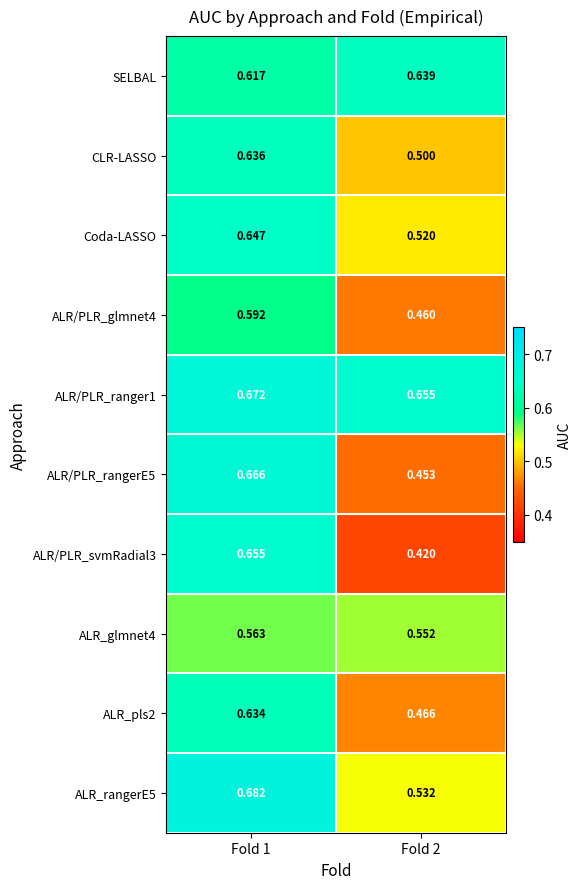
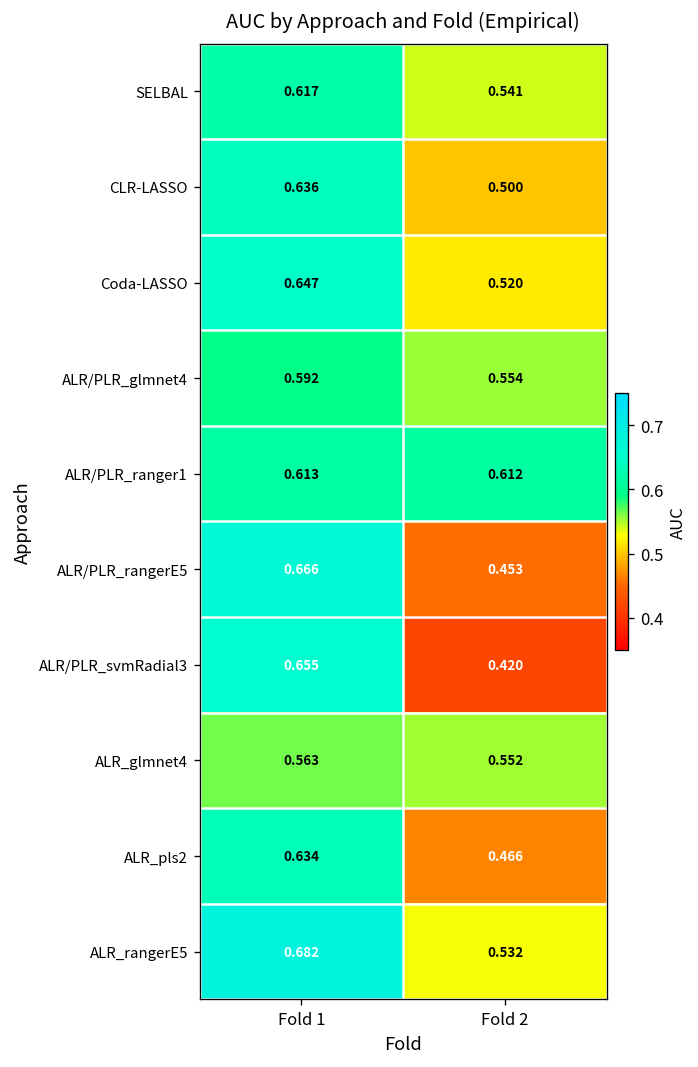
SELBAL, Fold 2: 0.639 -> 0.541
ALR/PLR_glmnet4, Fold 2: 0.460 -> 0.554
ALR/PLR_ranger1, Fold 1: 0.672 -> 0.613
ALR/PLR_ranger1, Fold 2: 0.655 -> 0.612
